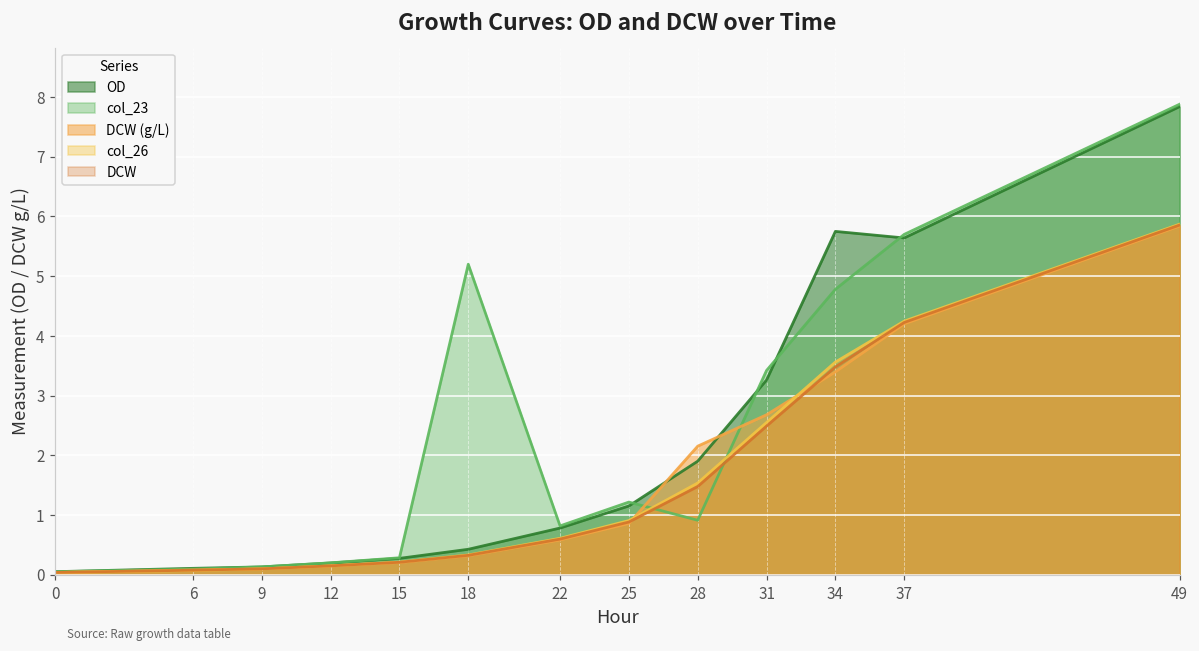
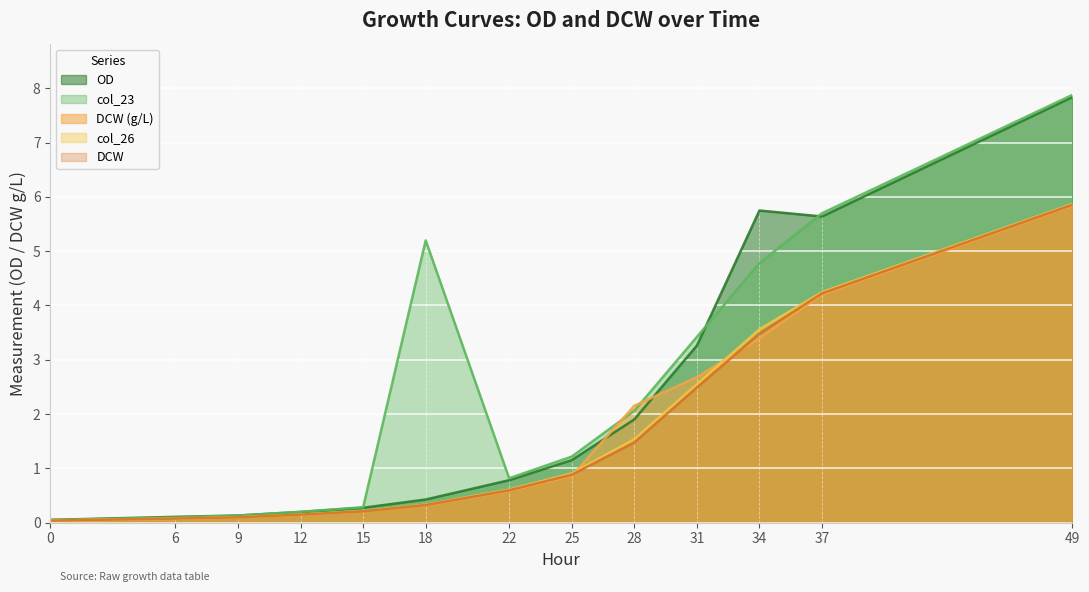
col_23, 28: 0.9 -> 2.1
